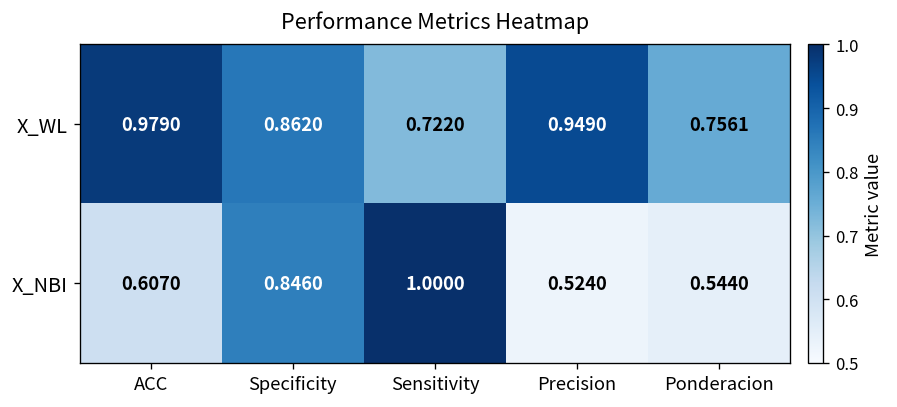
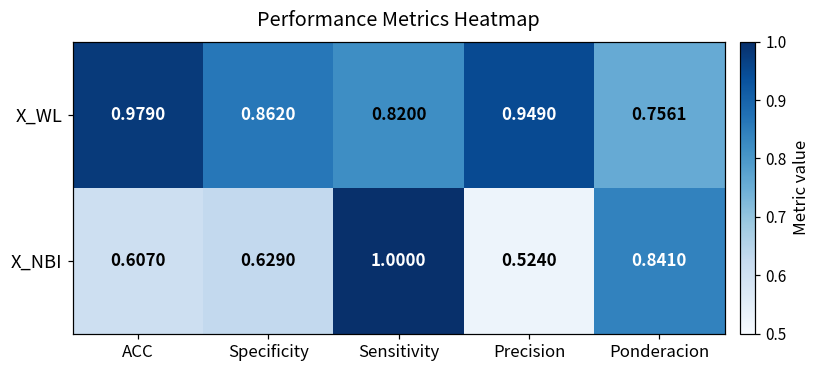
X_WL, Sensitivity: 0.7220 -> 0.8200
X_NBI, Specificity: 0.8460 -> 0.6290
X_NBI, Ponderacion: 0.5440 -> 0.8410
